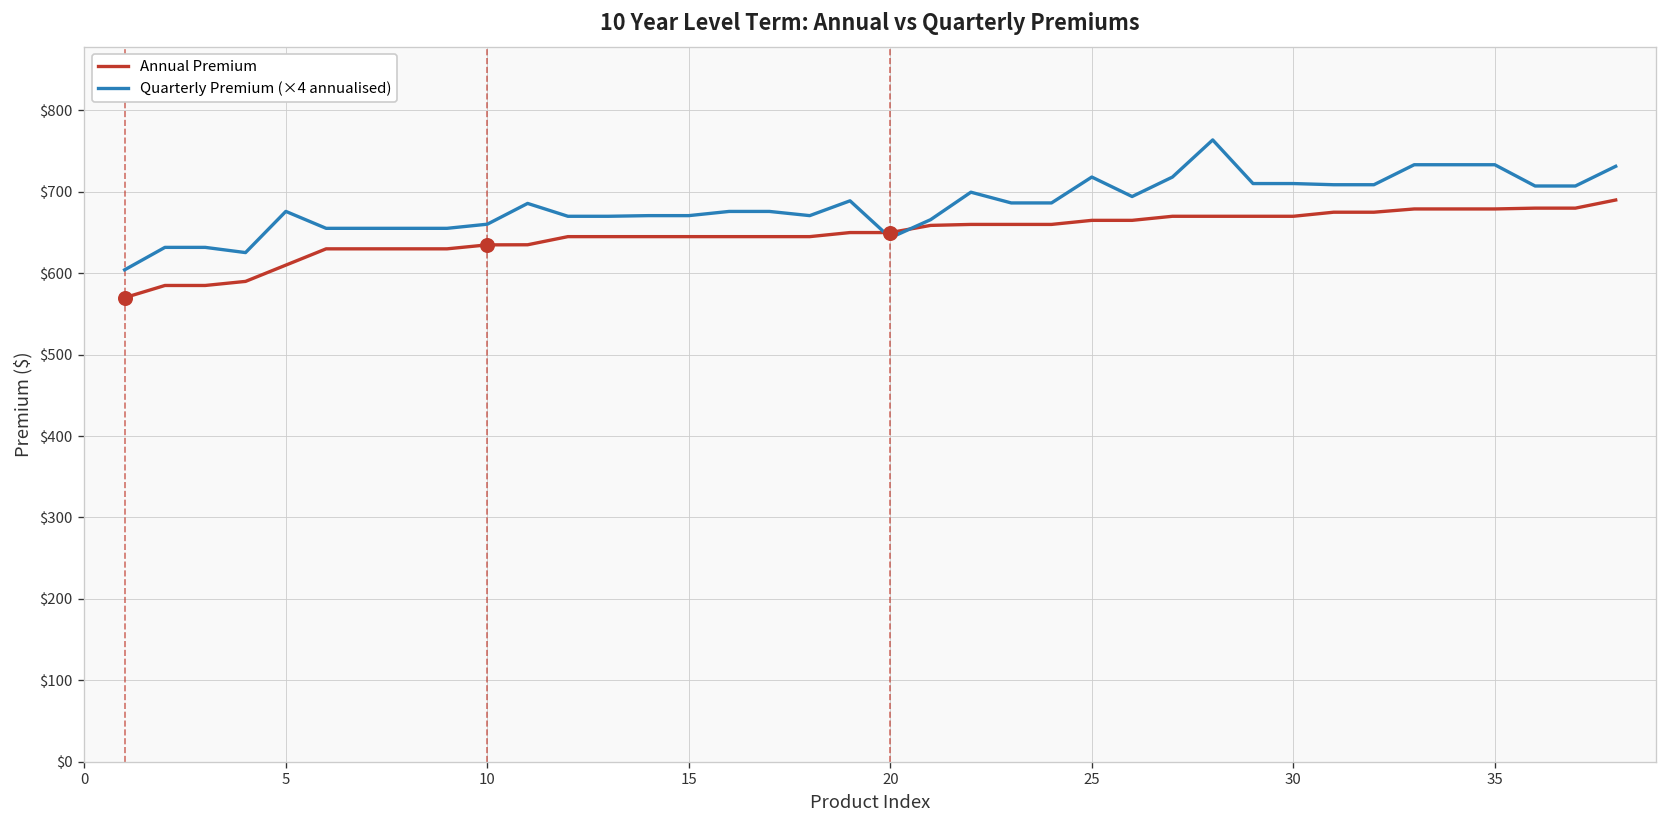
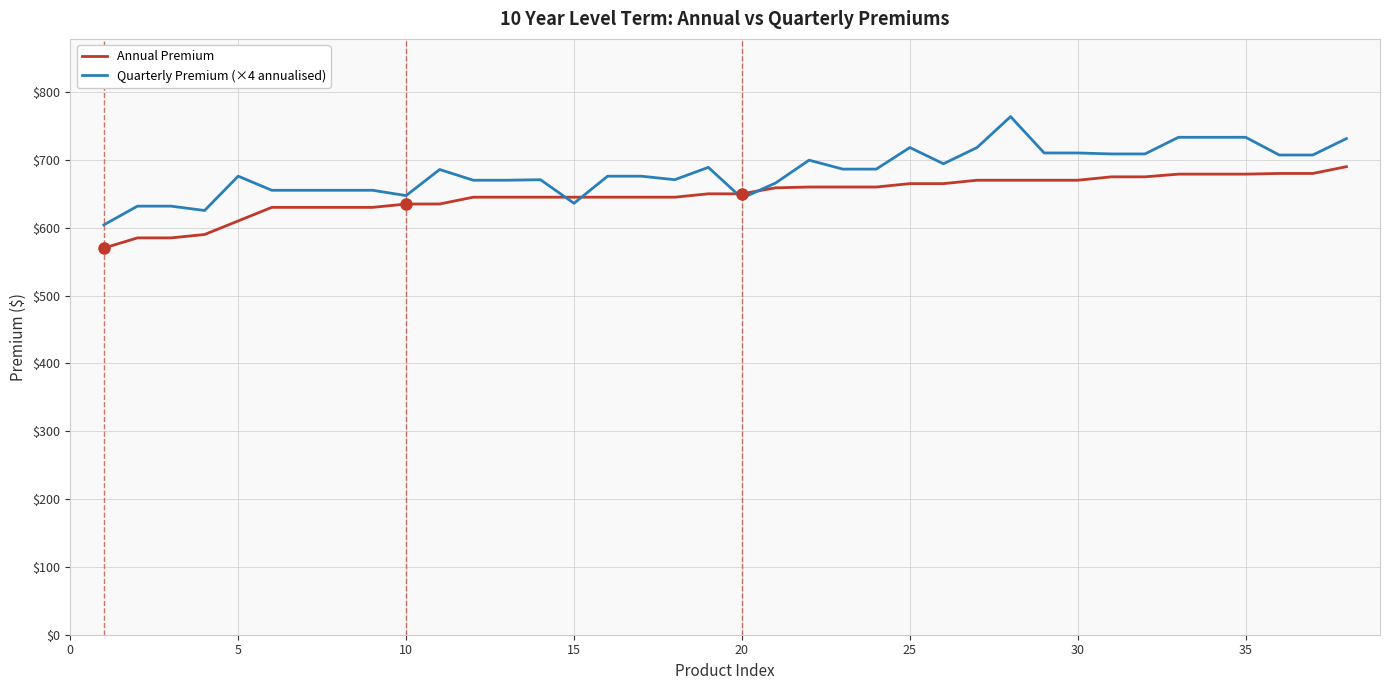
Quarterly Premium (×4 annualised), 10: $660 -> $650
Quarterly Premium (×4 annualised), 15: $670 -> $640
